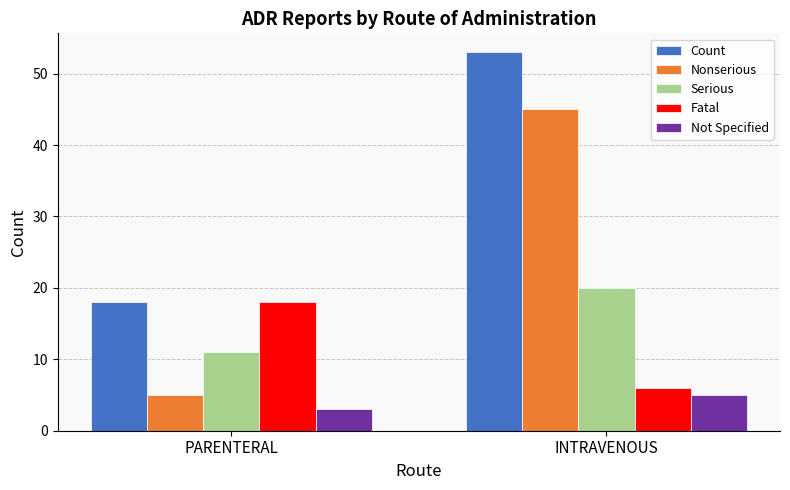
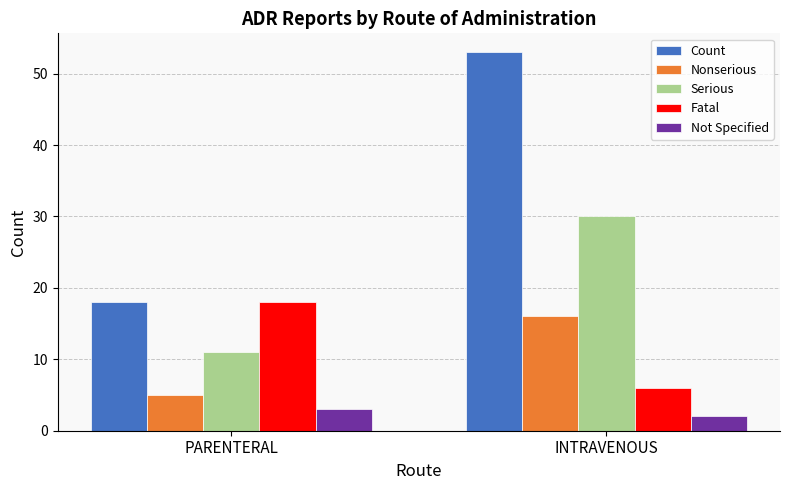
Nonserious, INTRAVENOUS: 45 -> 16
Serious, INTRAVENOUS: 20 -> 30
Not Specified, INTRAVENOUS: 5 -> 2
